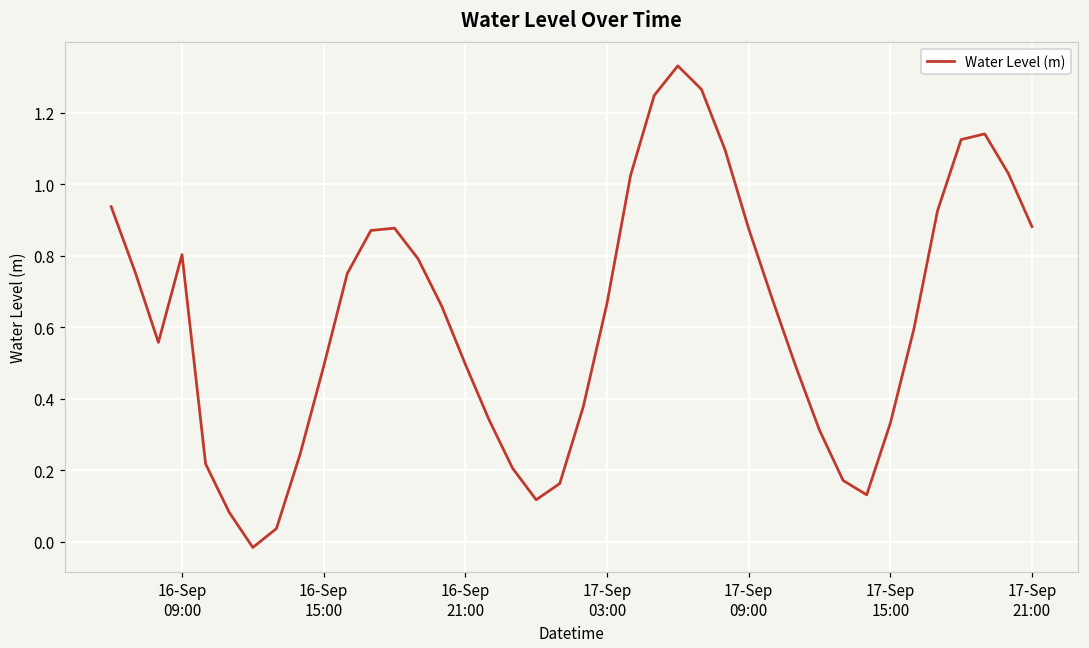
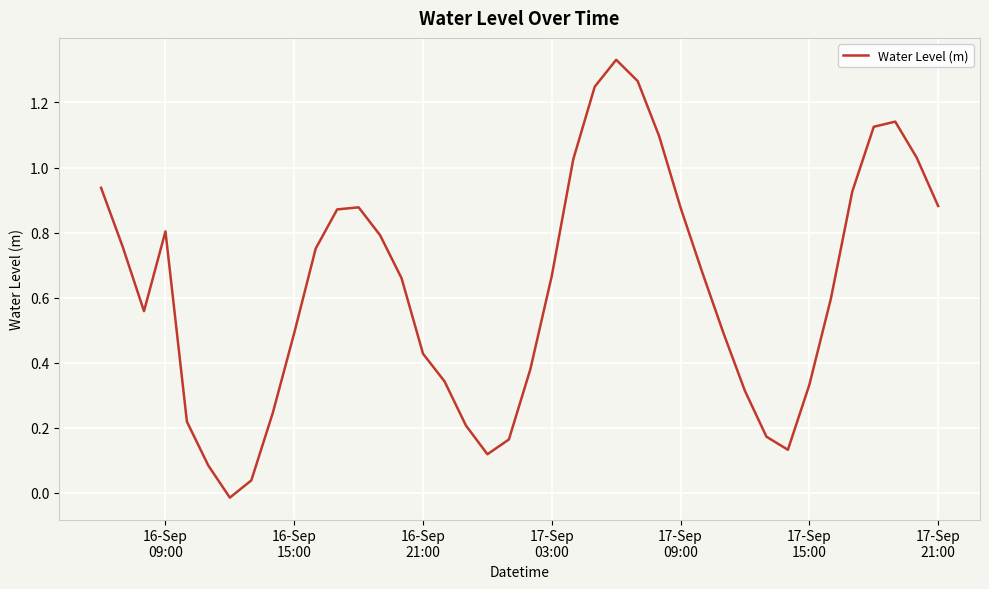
16-Sep 21:00: 0.50 -> 0.43
